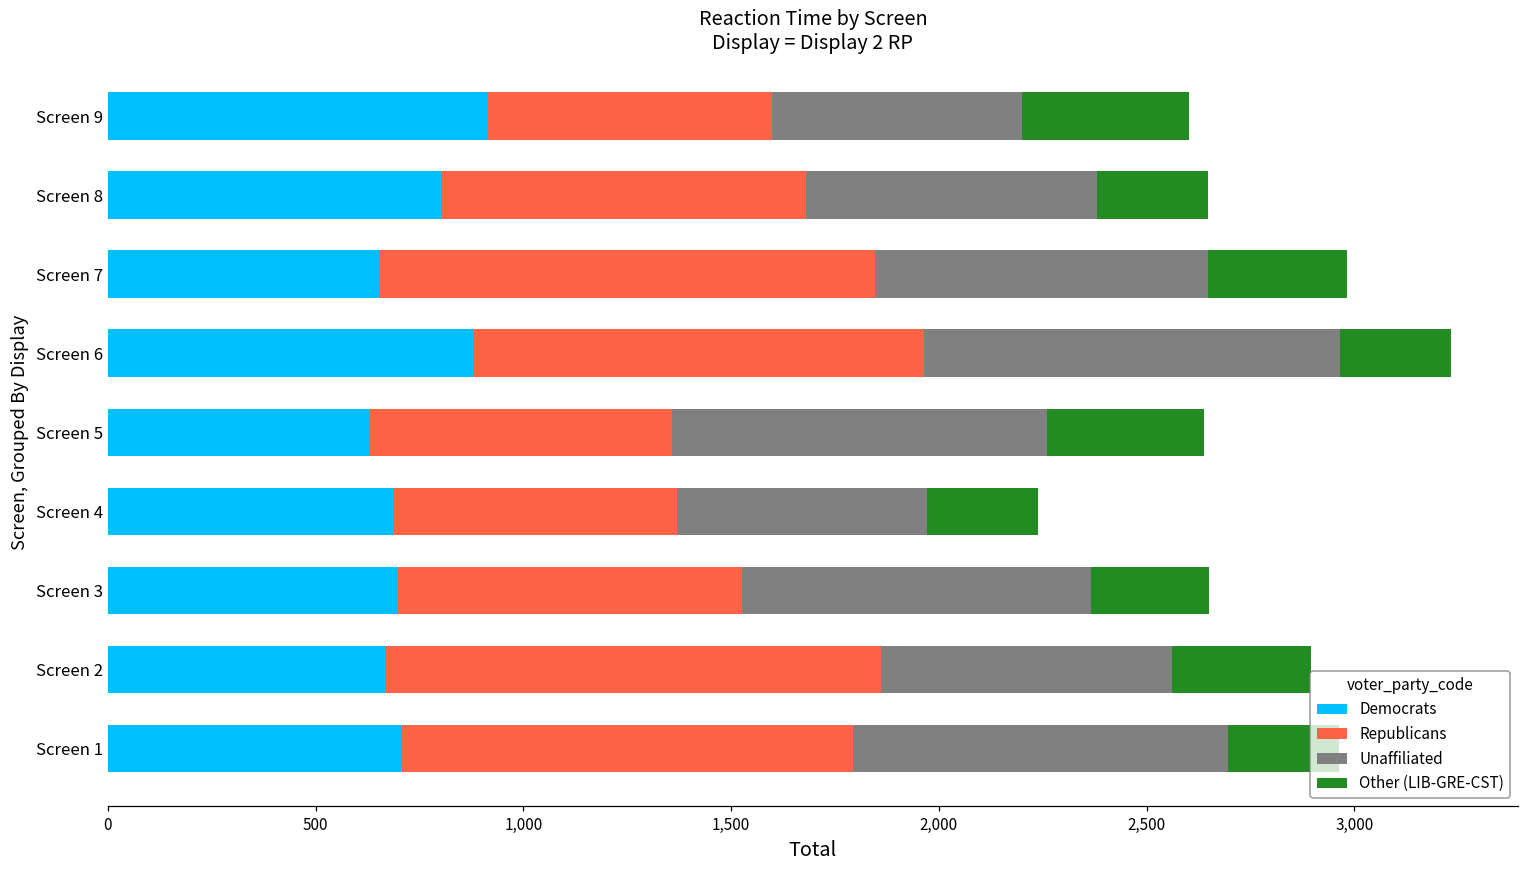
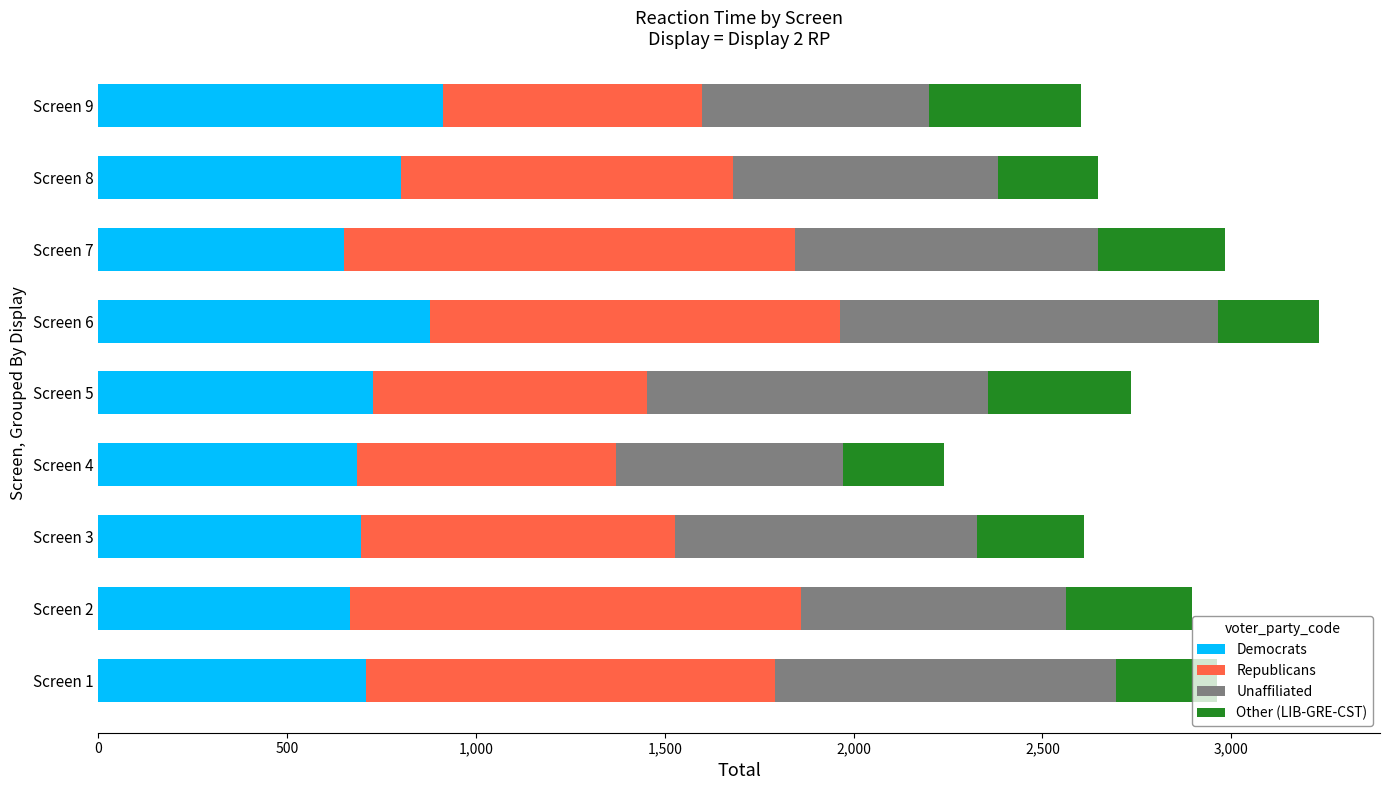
Democrats, Screen 5: 630 -> 730
Unaffiliated, Screen 3: 840 -> 800
